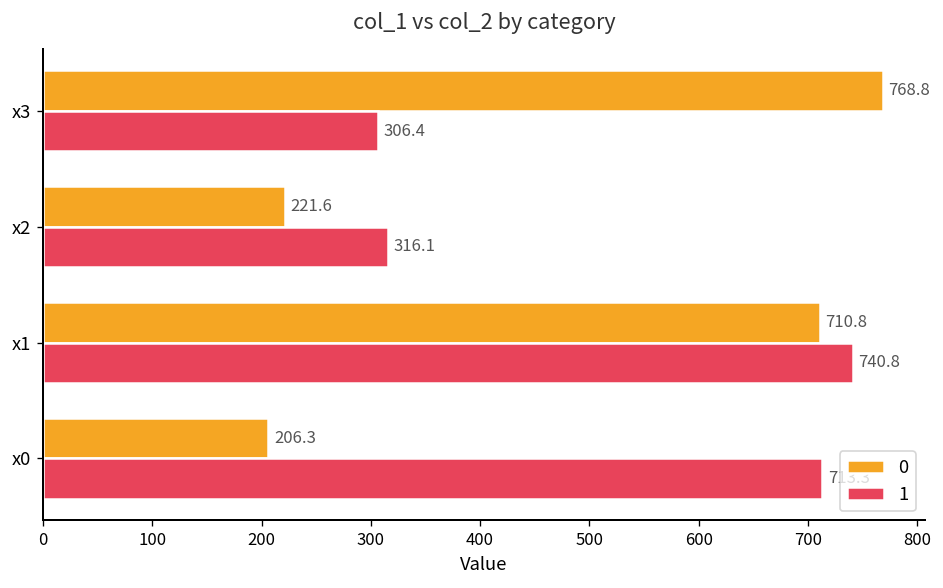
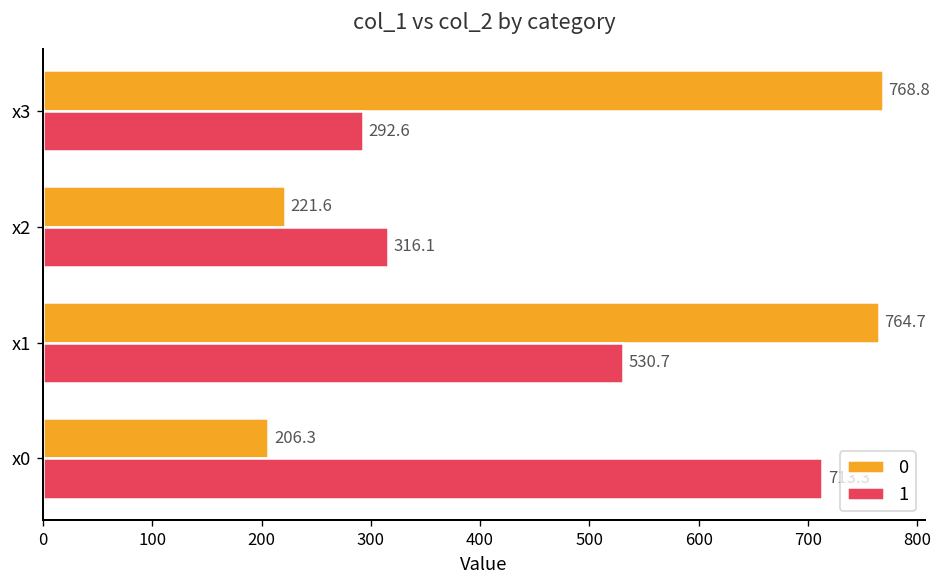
1, x3: 306.4 -> 292.6
0, x1: 710.8 -> 764.7
1, x1: 740.8 -> 530.7
